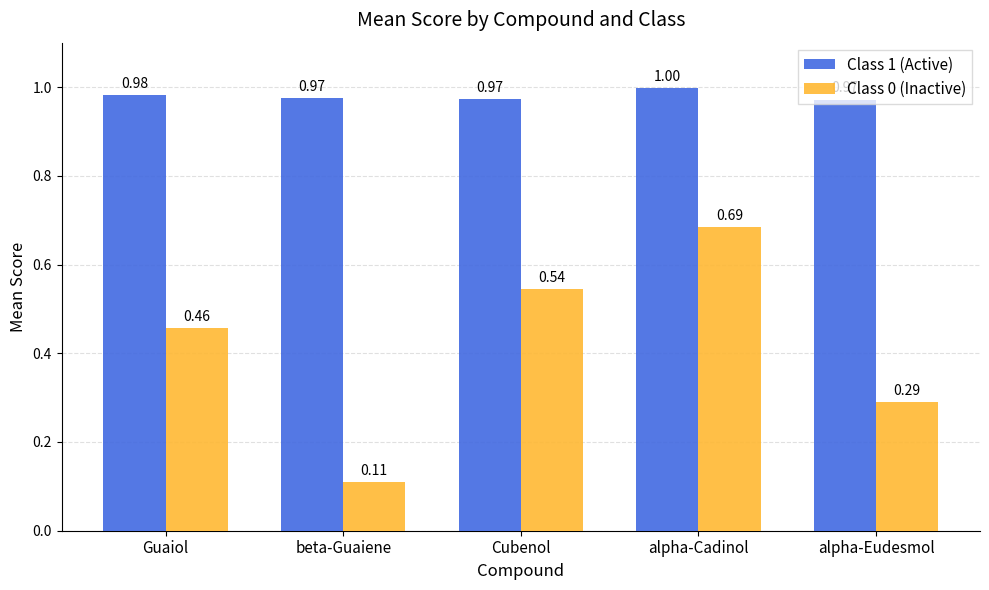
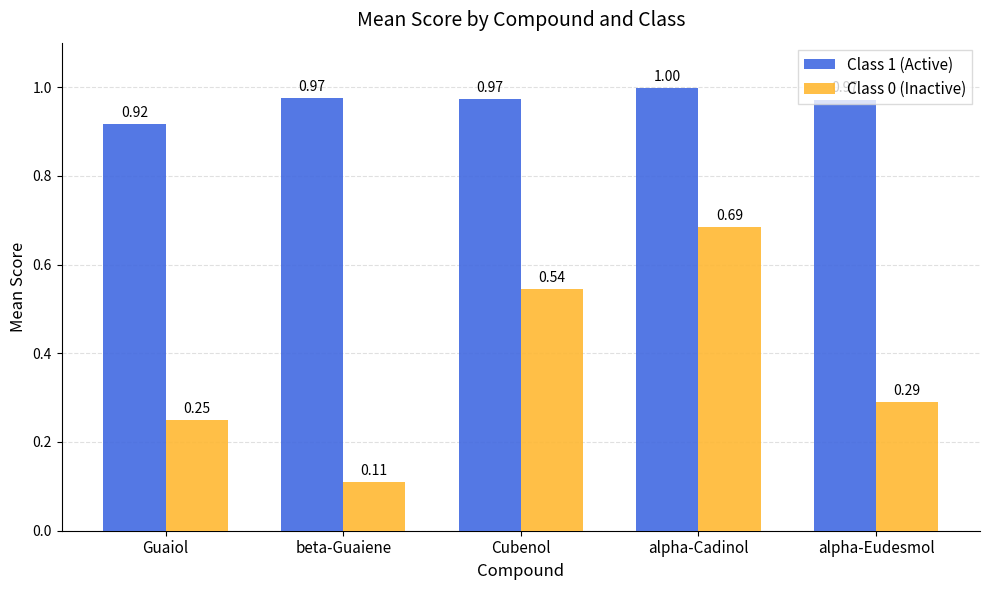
Class 1 (Active), Guaiol: 0.98 -> 0.92
Class 0 (Inactive), Guaiol: 0.46 -> 0.25
